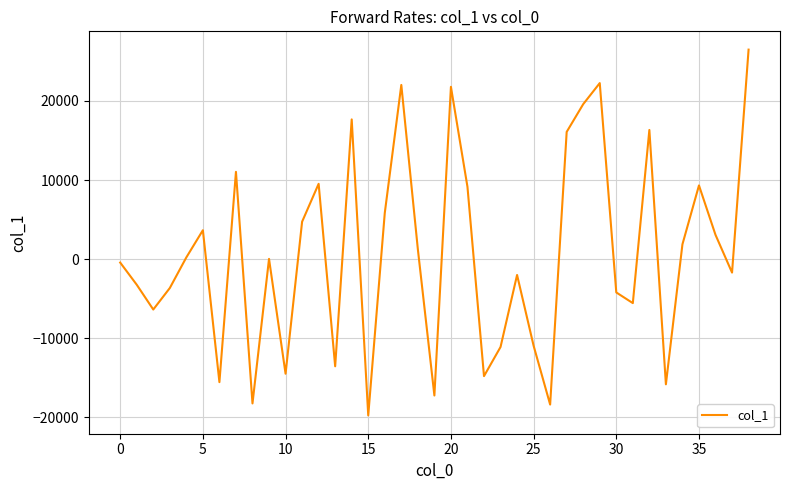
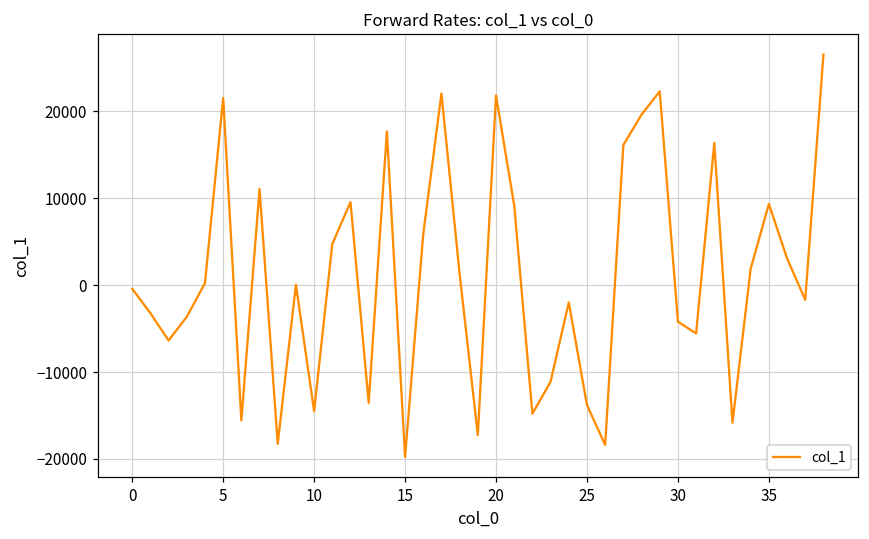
5: 4000 -> 22000
25: -11000 -> -14000
